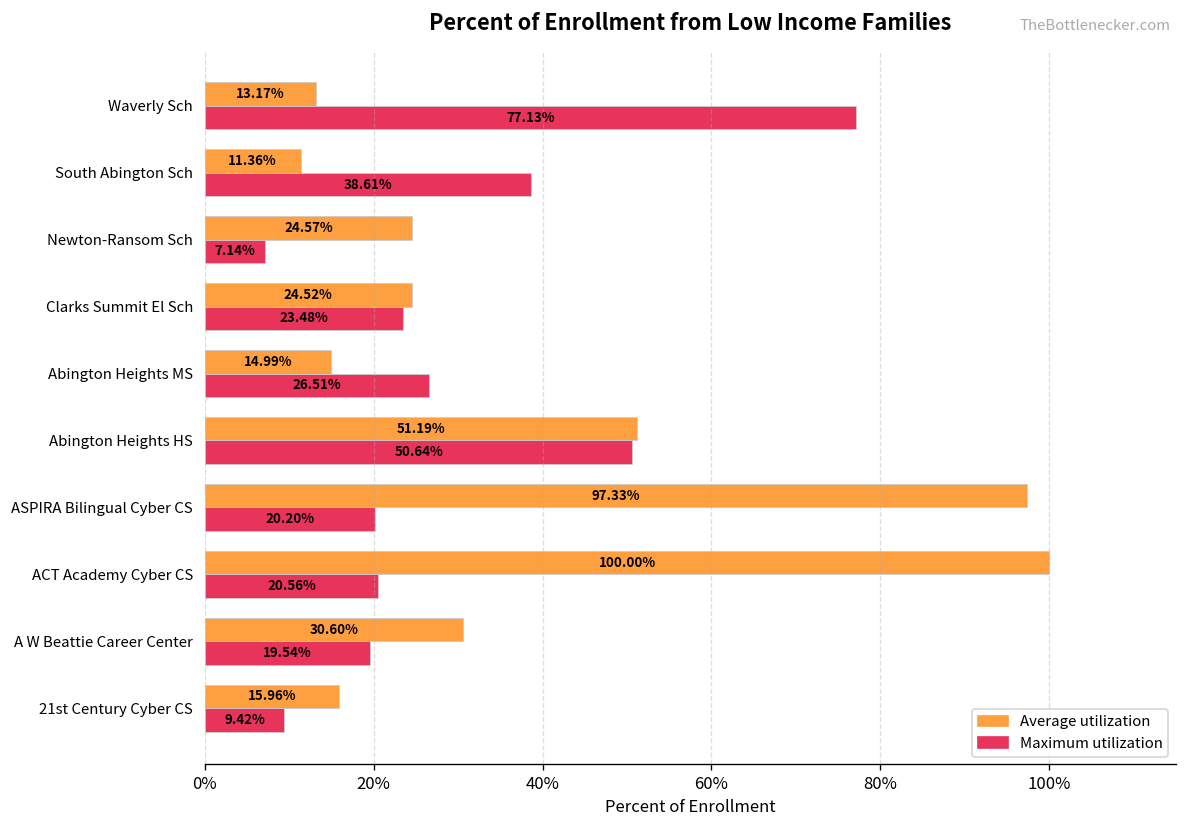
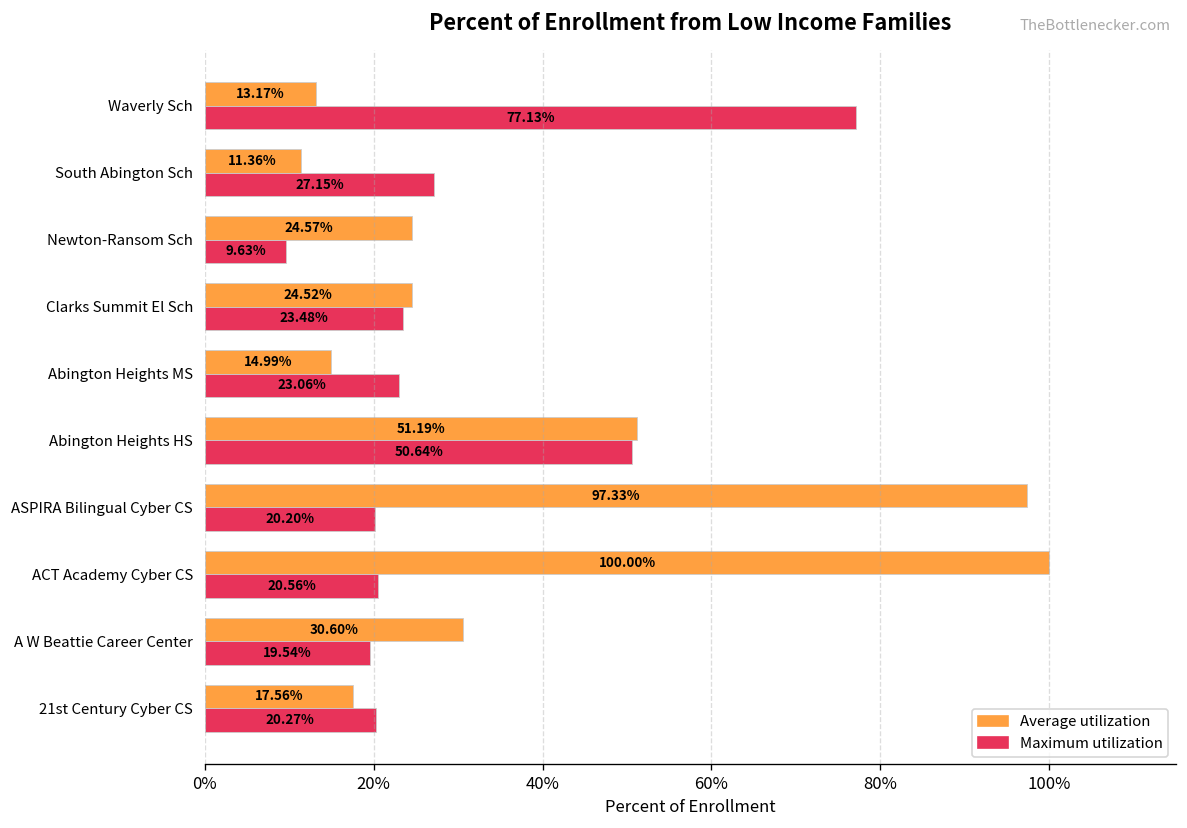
Maximum utilization, South Abington Sch: 38.61% -> 27.15%
Maximum utilization, Newton-Ransom Sch: 7.14% -> 9.63%
Maximum utilization, Abington Heights MS: 26.51% -> 23.06%
Average utilization, 21st Century Cyber CS: 15.96% -> 17.56%
Maximum utilization, 21st Century Cyber CS: 9.42% -> 20.27%
